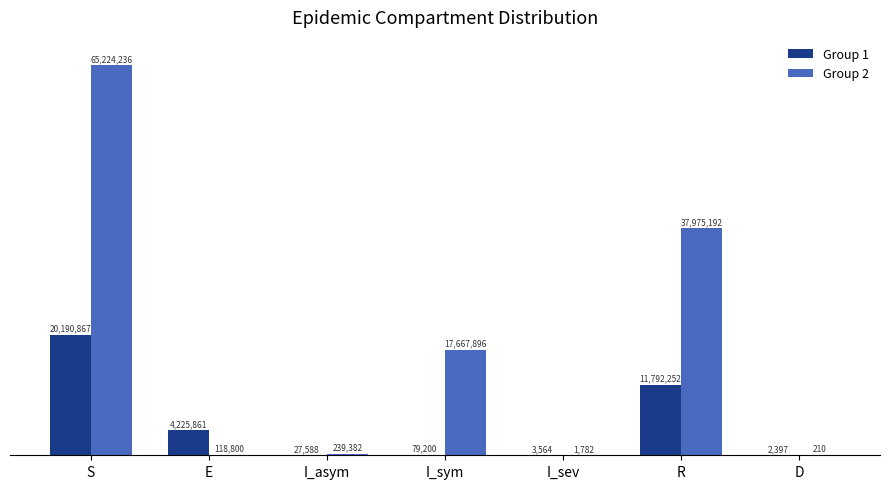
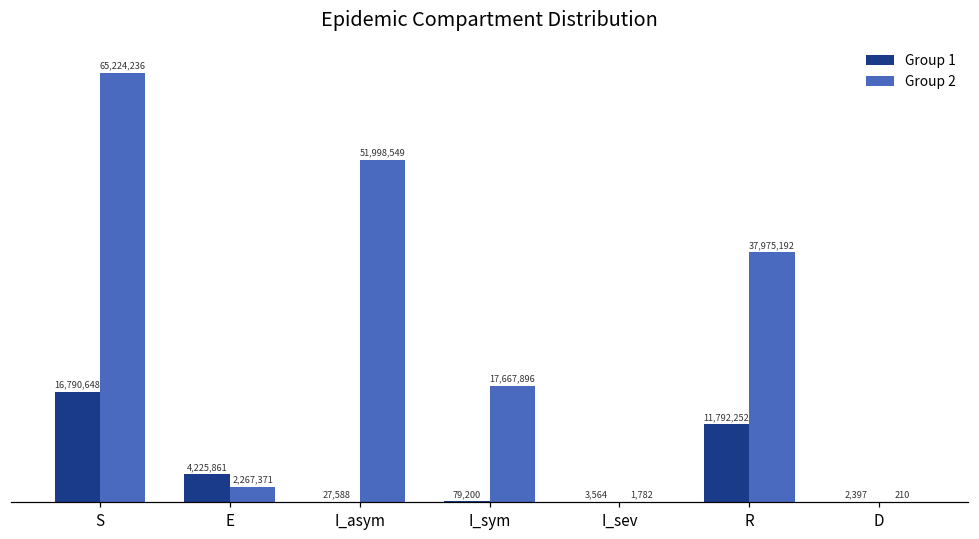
Group 1, S: 20,190,867 -> 16,790,648
Group 2, E: 118,800 -> 2,267,371
Group 2, I_asym: 239,382 -> 51,998,549
